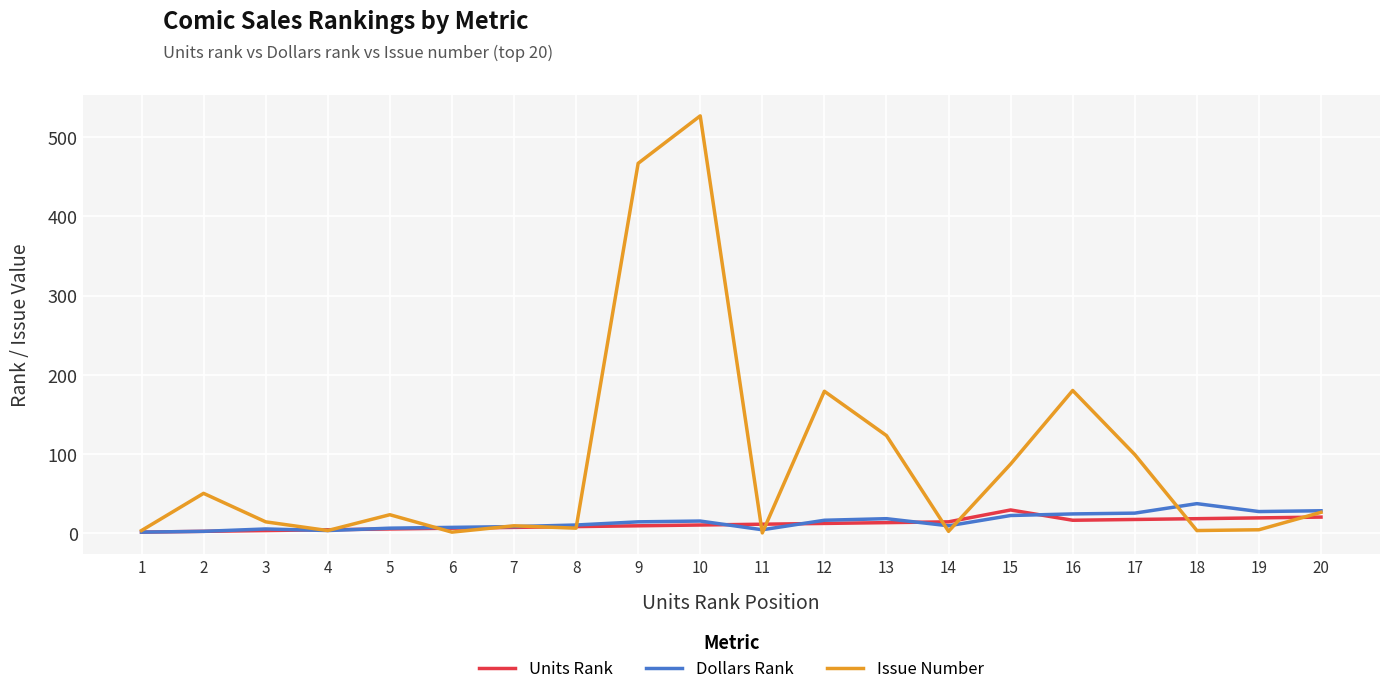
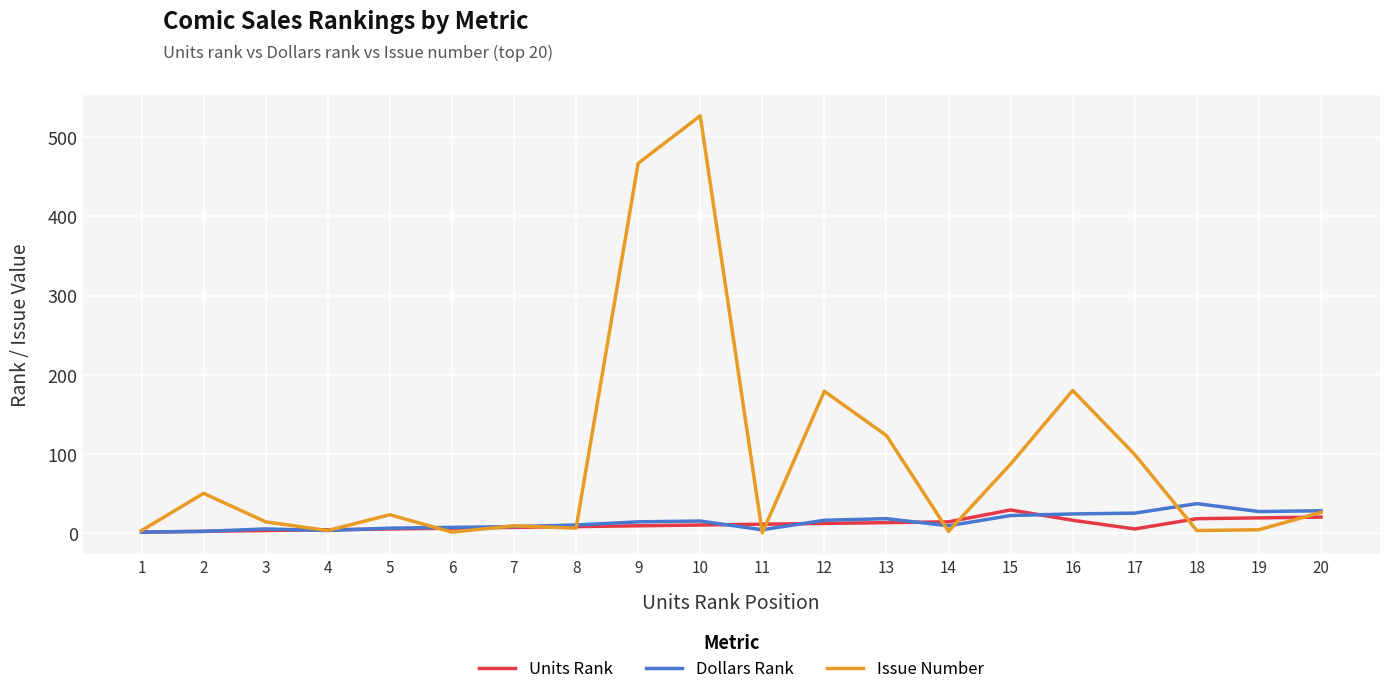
Units Rank, 17: 20 -> 10
